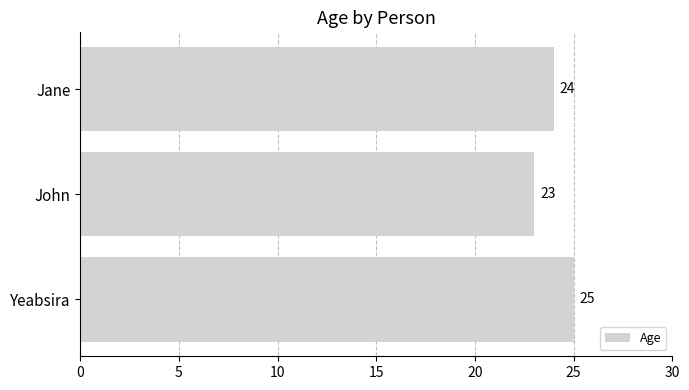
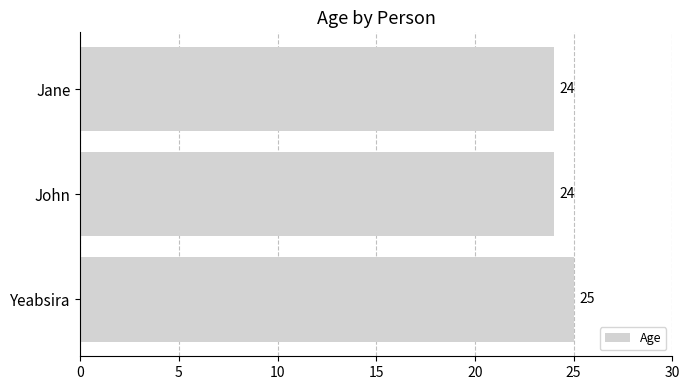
John: 23 -> 24
